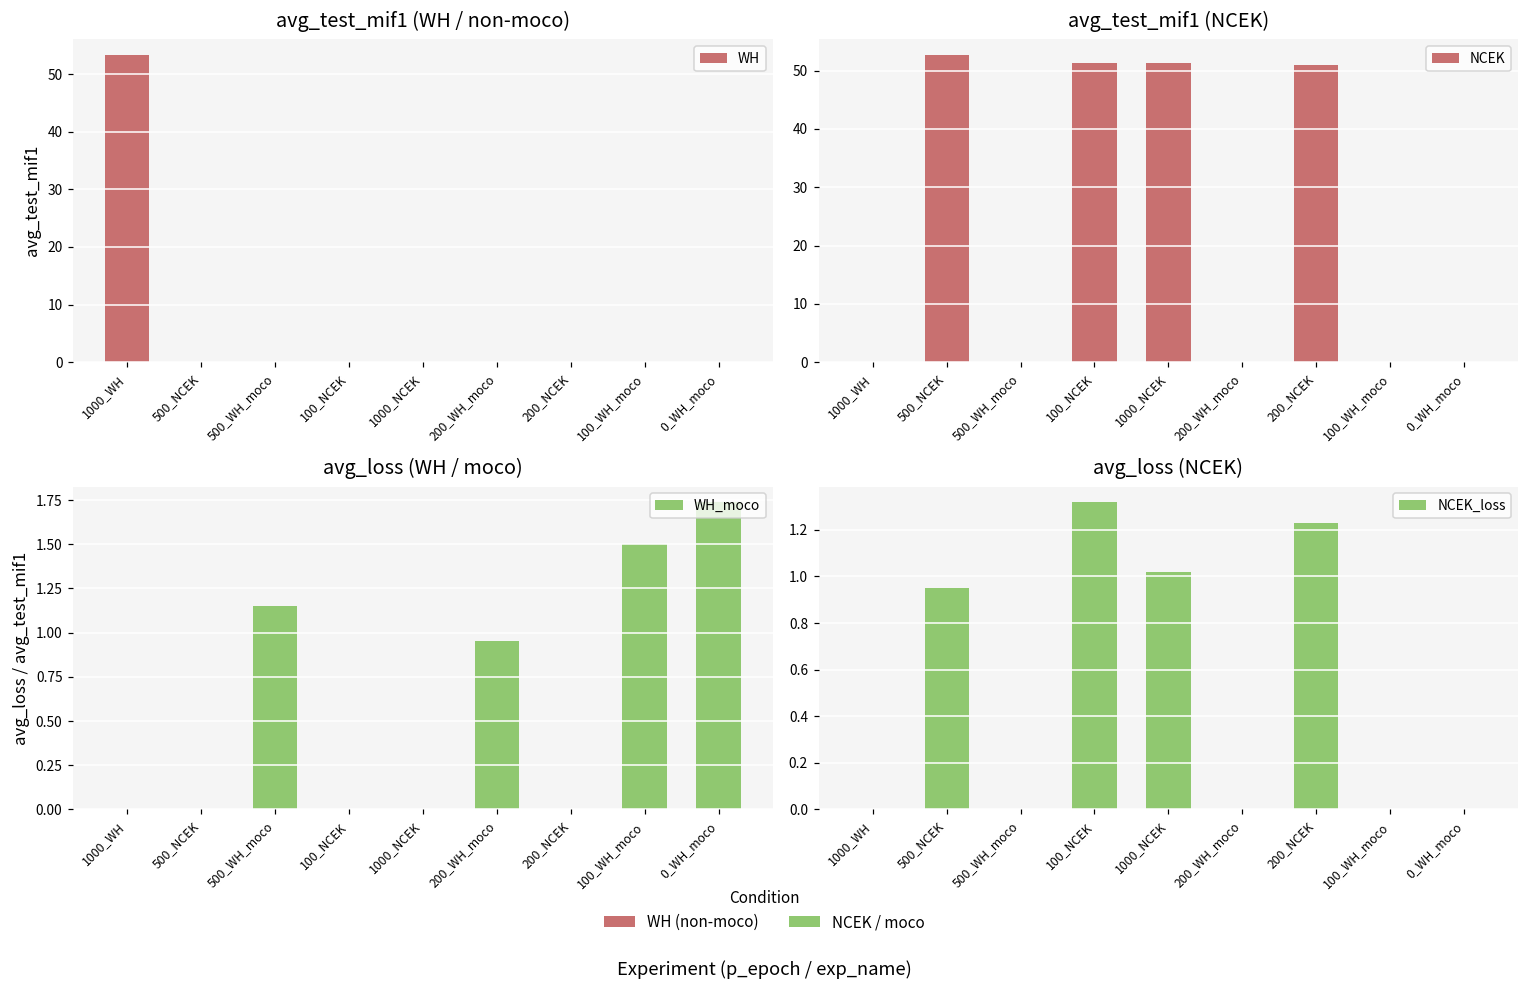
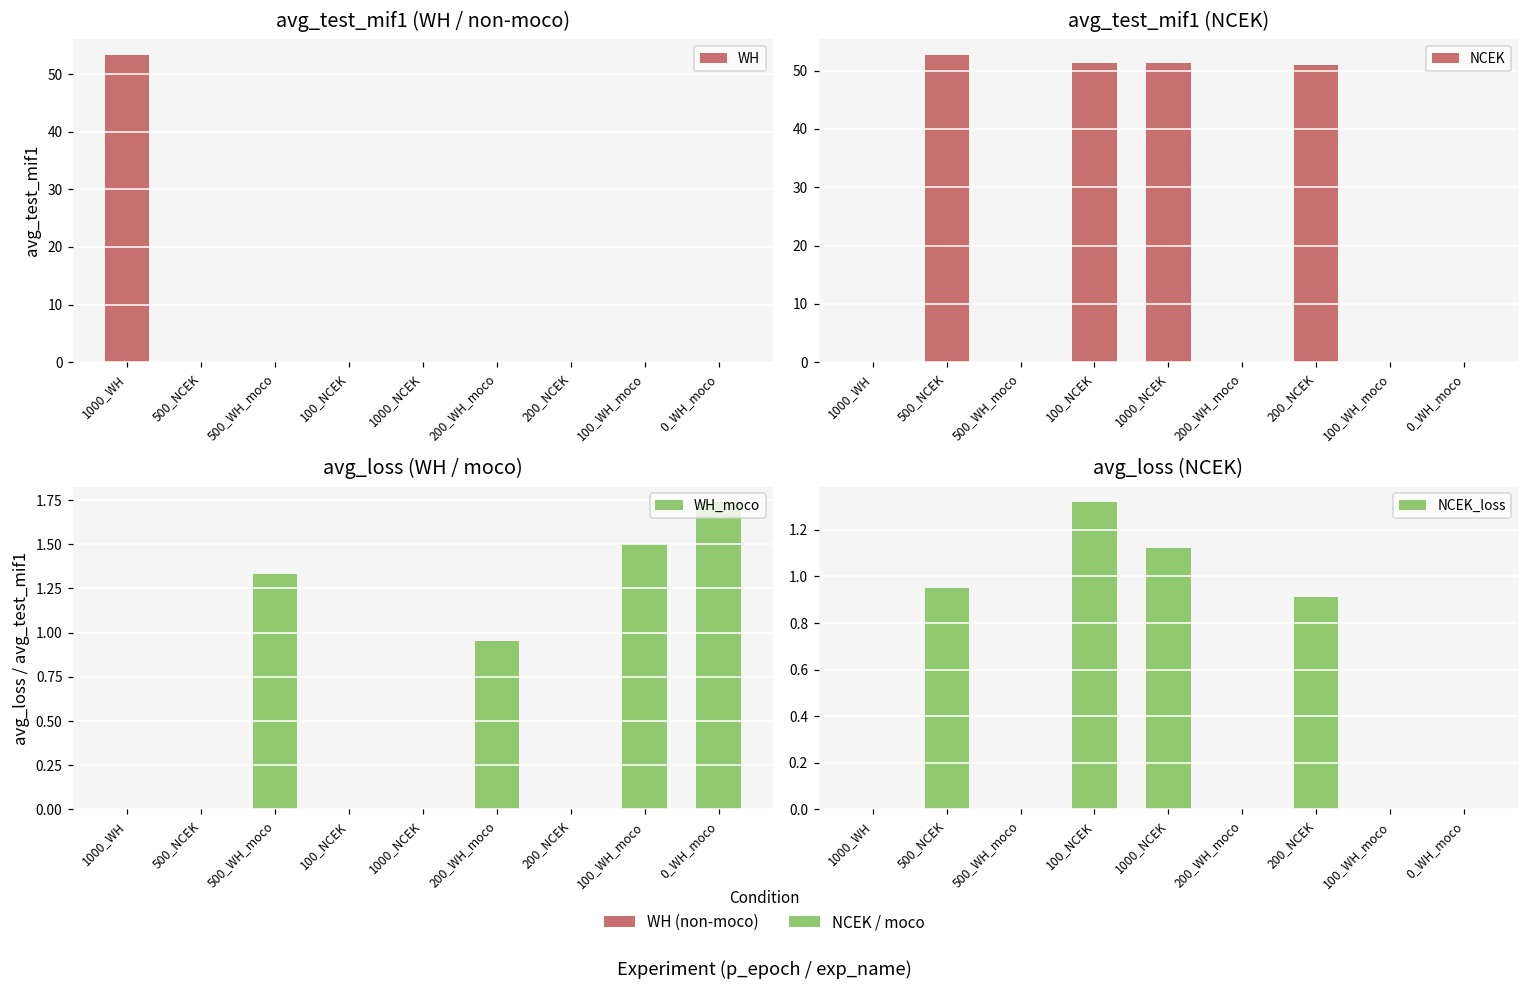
avg_loss (WH / moco), 500_WH_moco: 1.15 -> 1.33
avg_loss (NCEK), 1000_NCEK: 1.02 -> 1.12
avg_loss (NCEK), 200_NCEK: 1.23 -> 0.91
